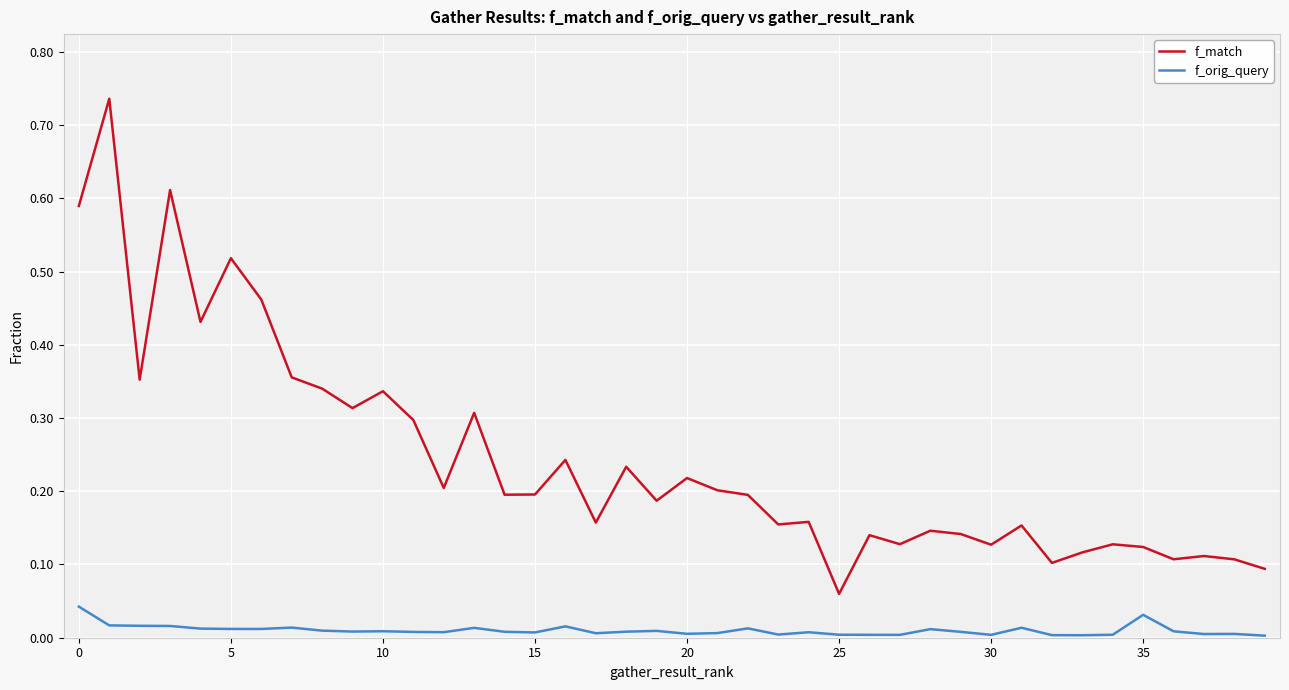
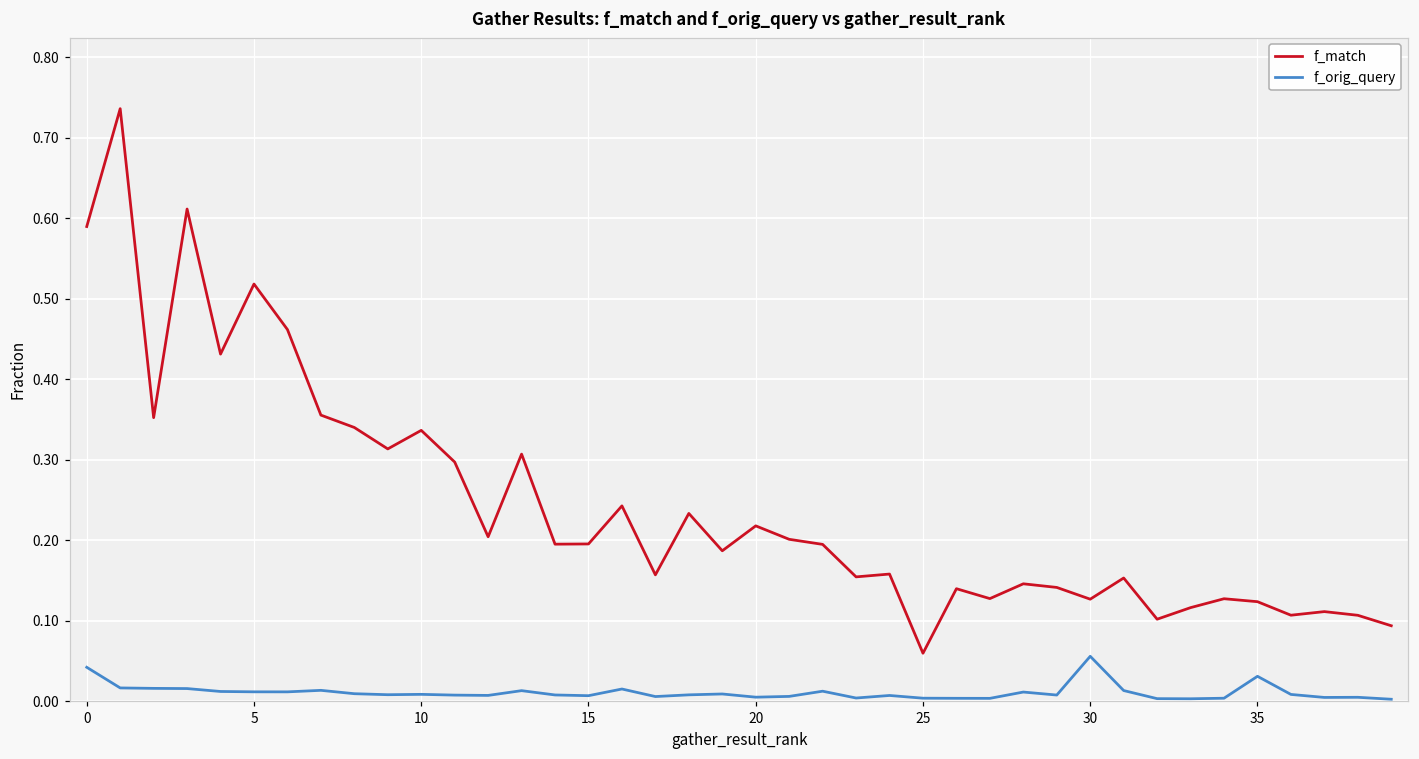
f_orig_query, 30: 0.00 -> 0.06
